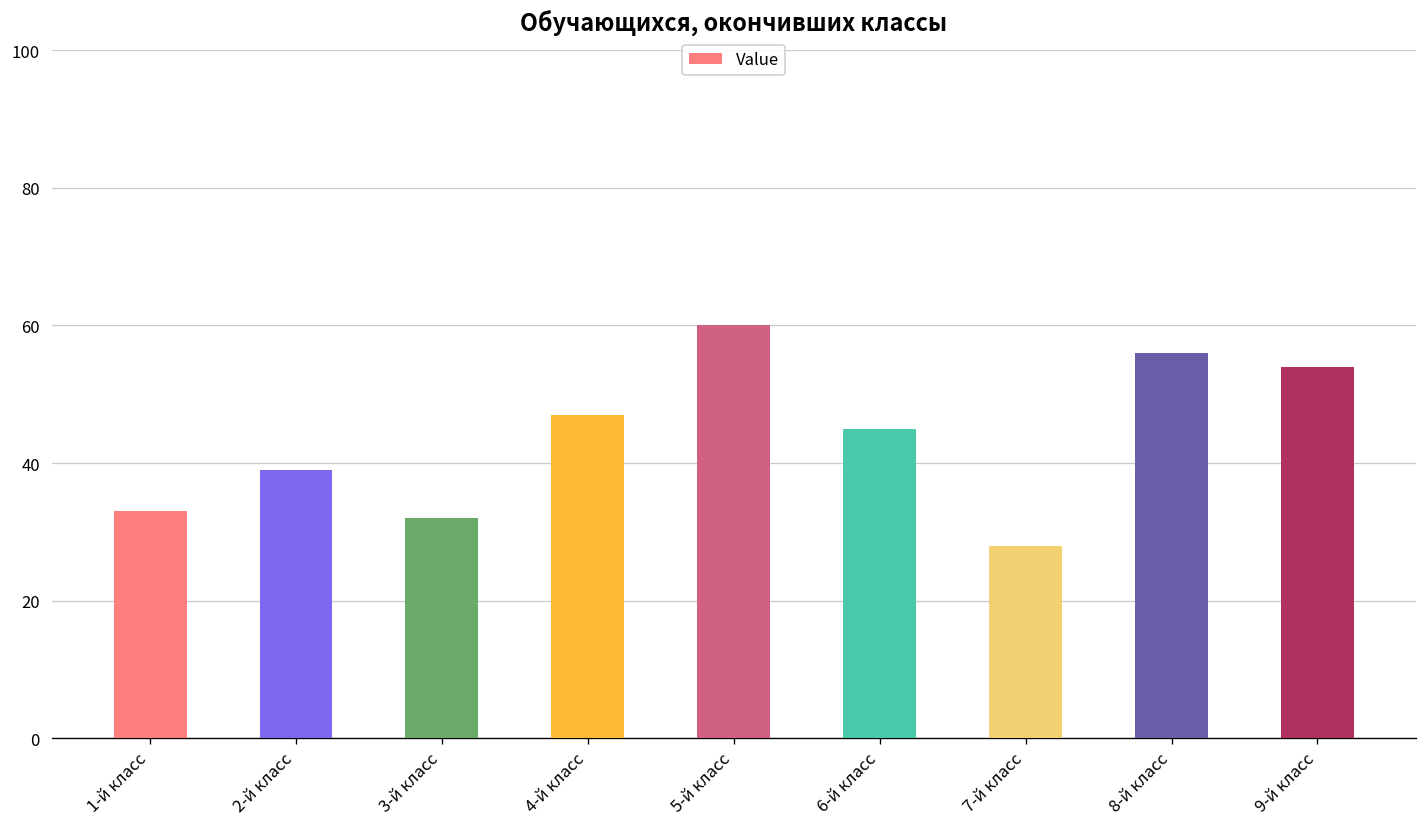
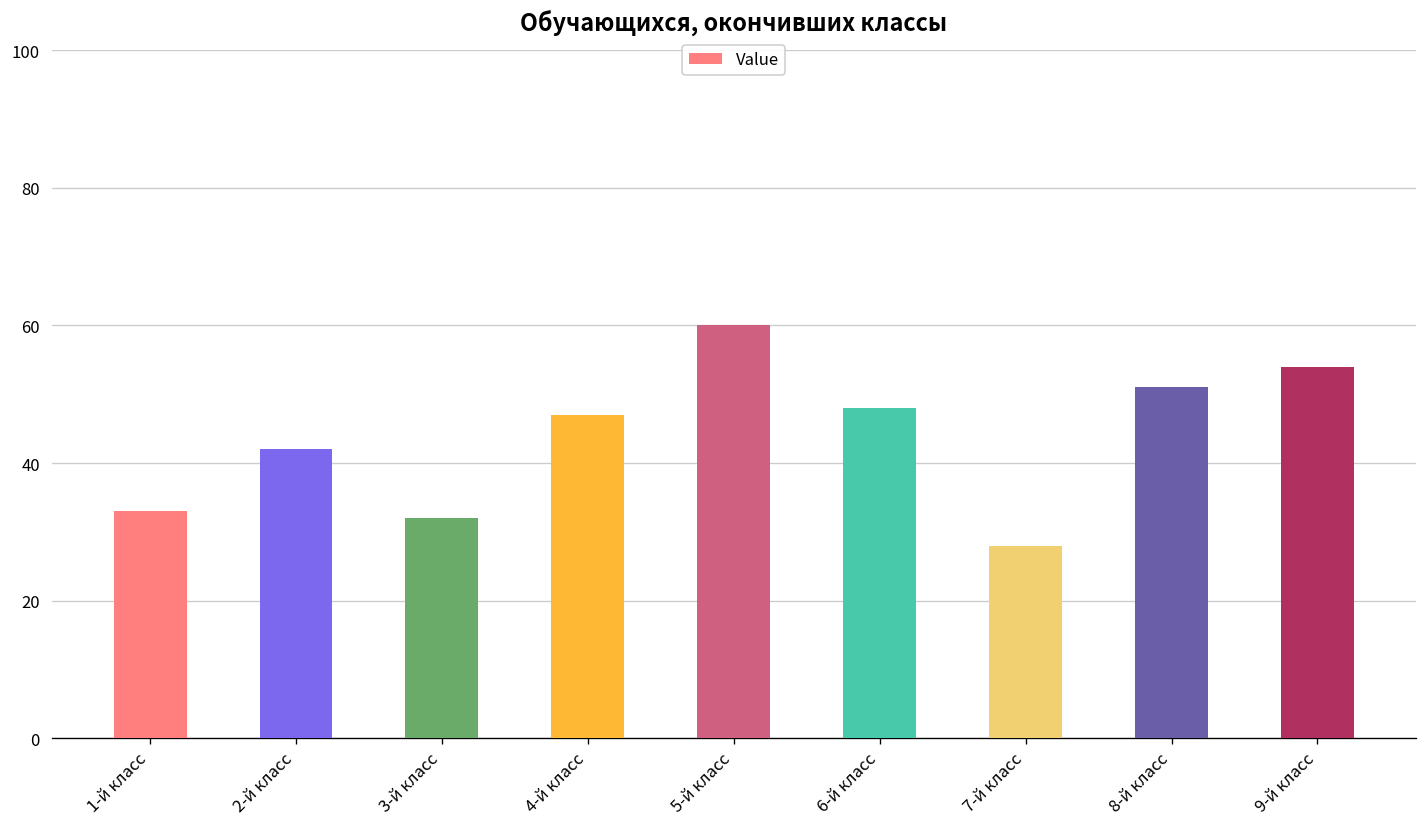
2-й класс: 39 -> 42
6-й класс: 45 -> 48
8-й класс: 56 -> 51
